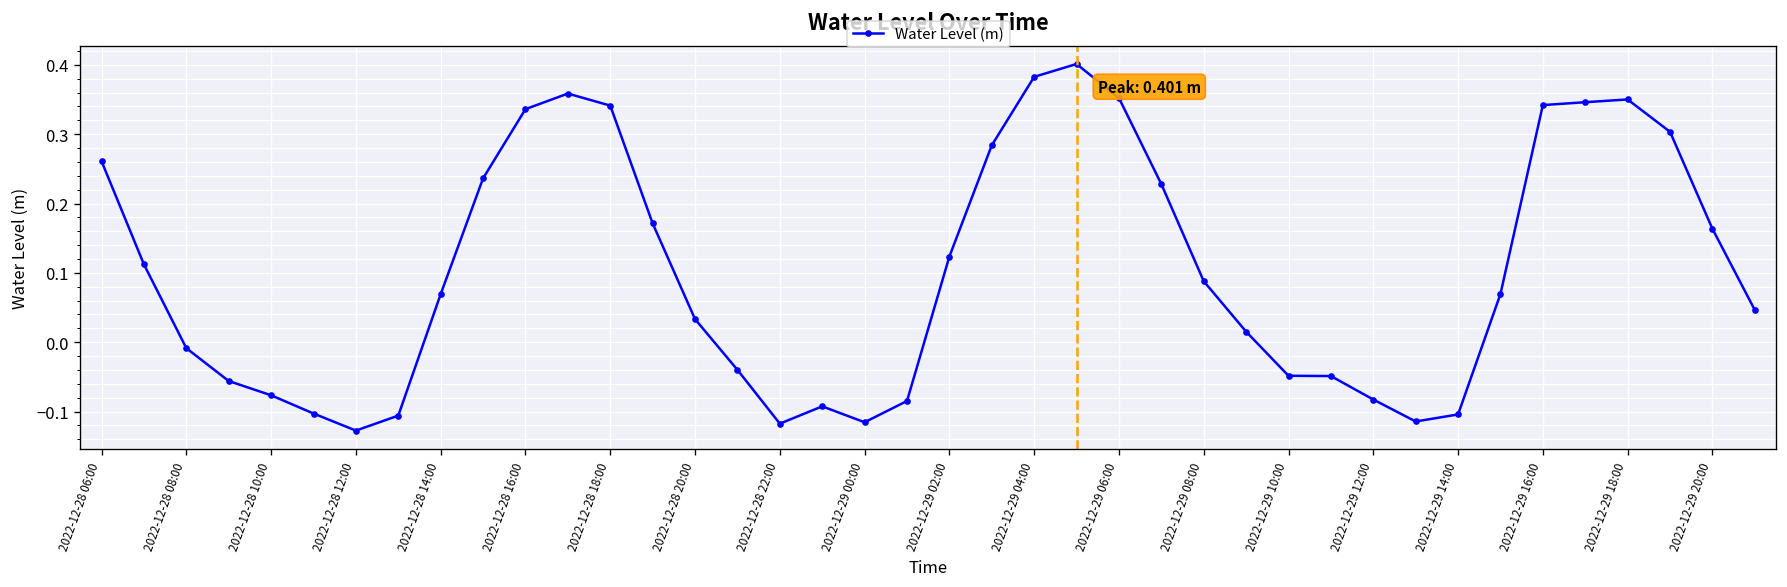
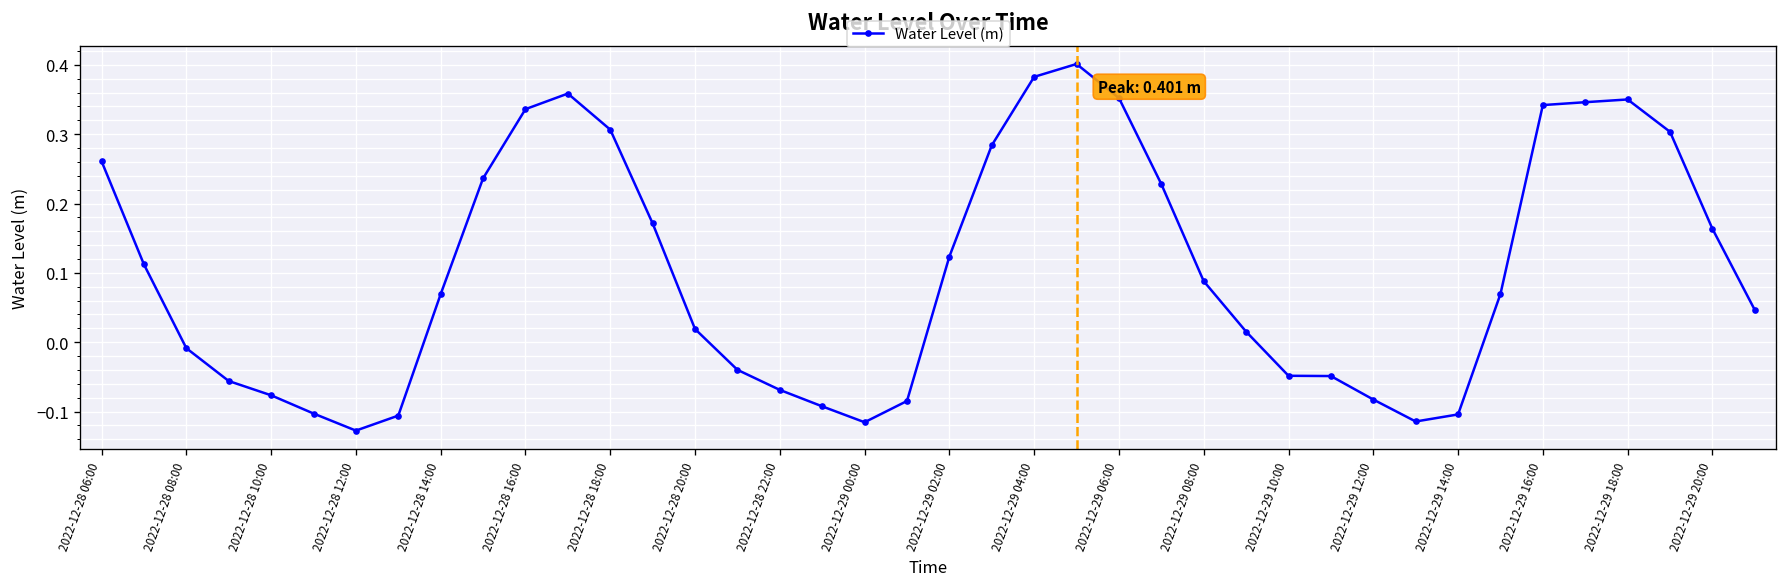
2022-12-28 18:00: 0.34 -> 0.31
2022-12-28 20:00: 0.03 -> 0.02
2022-12-28 22:00: -0.12 -> -0.07
